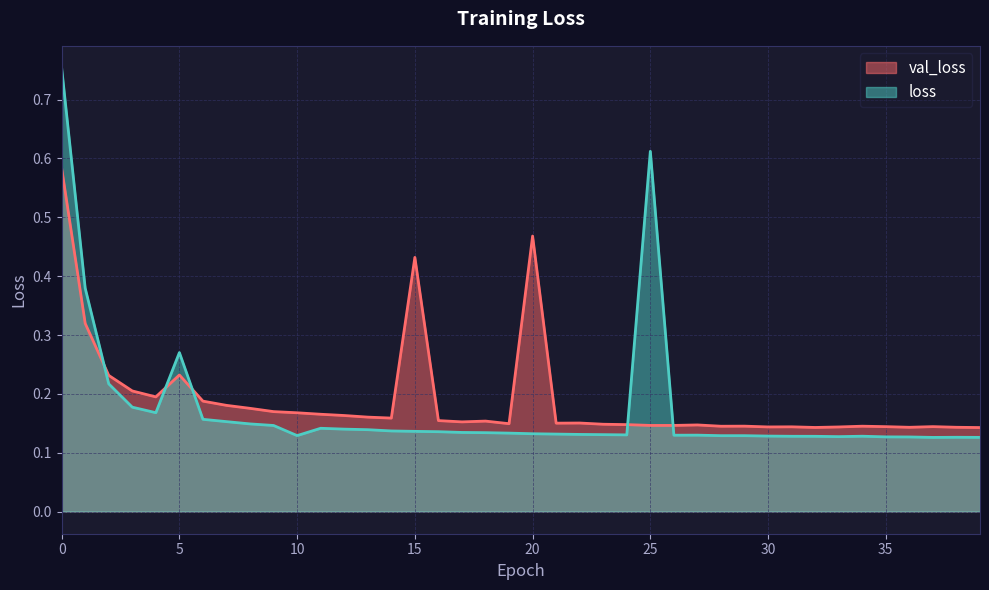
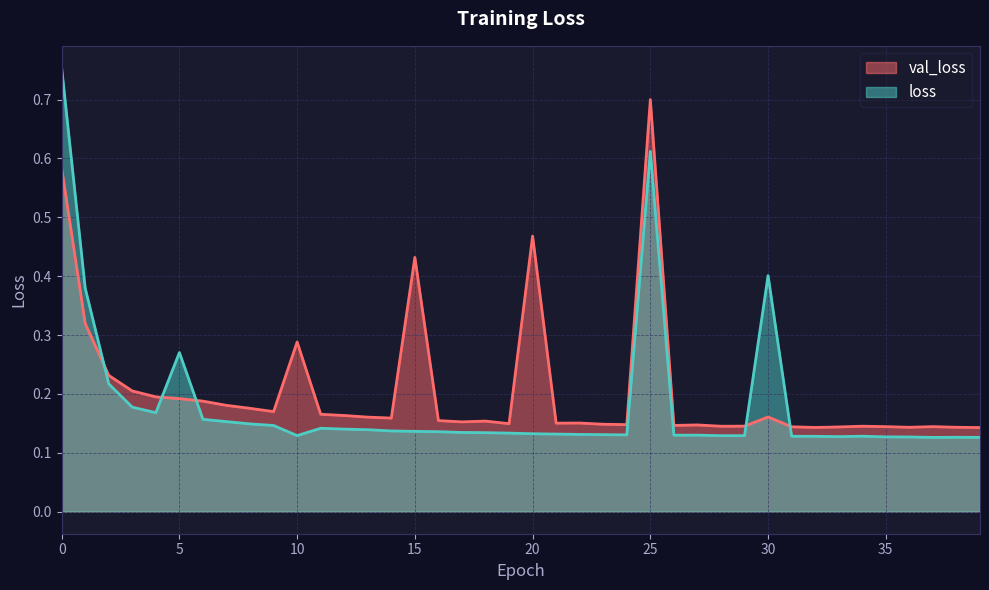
val_loss, 5: 0.23 -> 0.19
val_loss, 10: 0.17 -> 0.29
val_loss, 25: 0.15 -> 0.70
val_loss, 30: 0.14 -> 0.16
loss, 30: 0.13 -> 0.40
